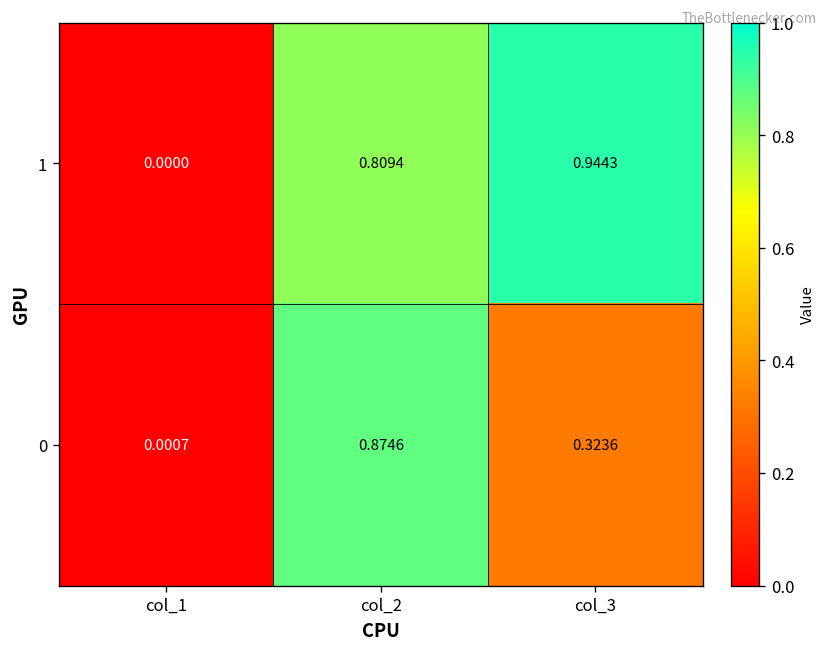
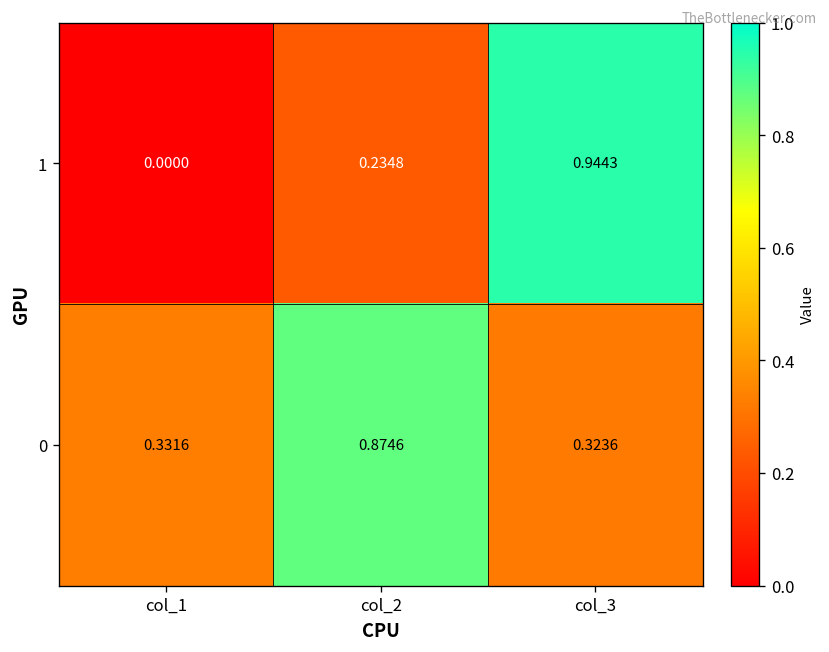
1, col_2: 0.8094 -> 0.2348
0, col_1: 0.0007 -> 0.3316
